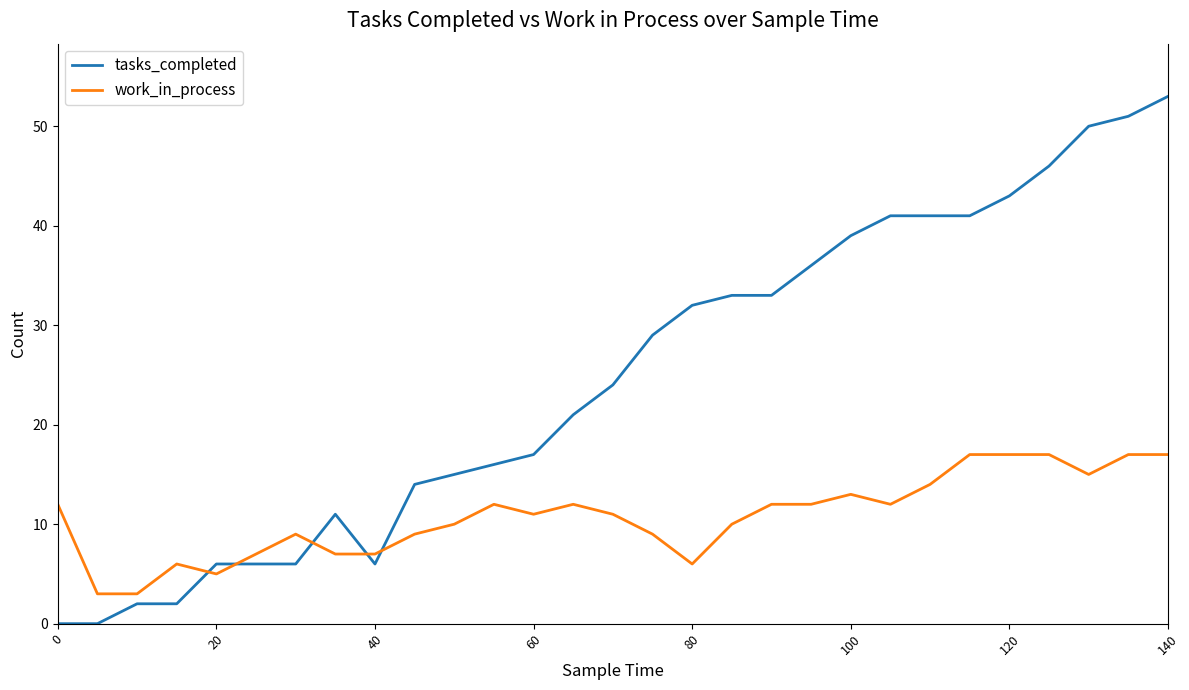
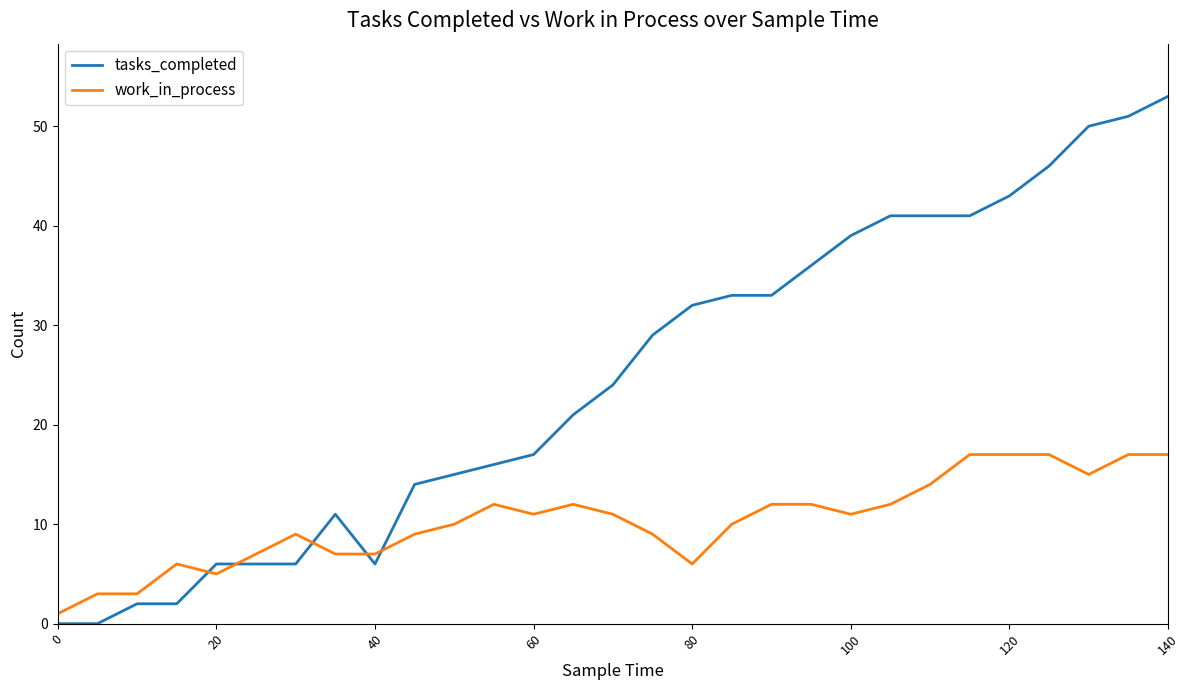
work_in_process, 0: 12 -> 1
work_in_process, 100: 13 -> 11
